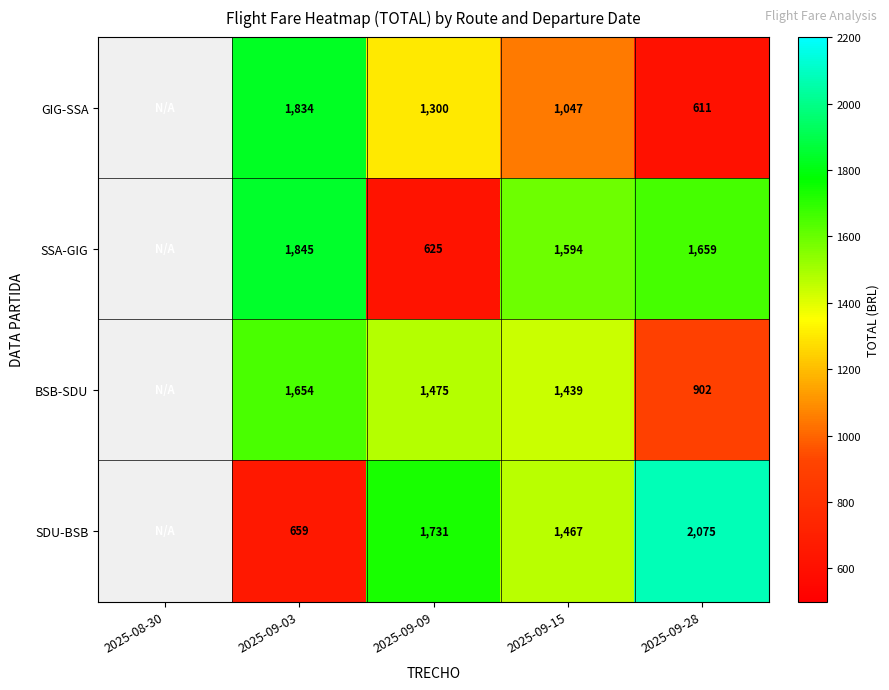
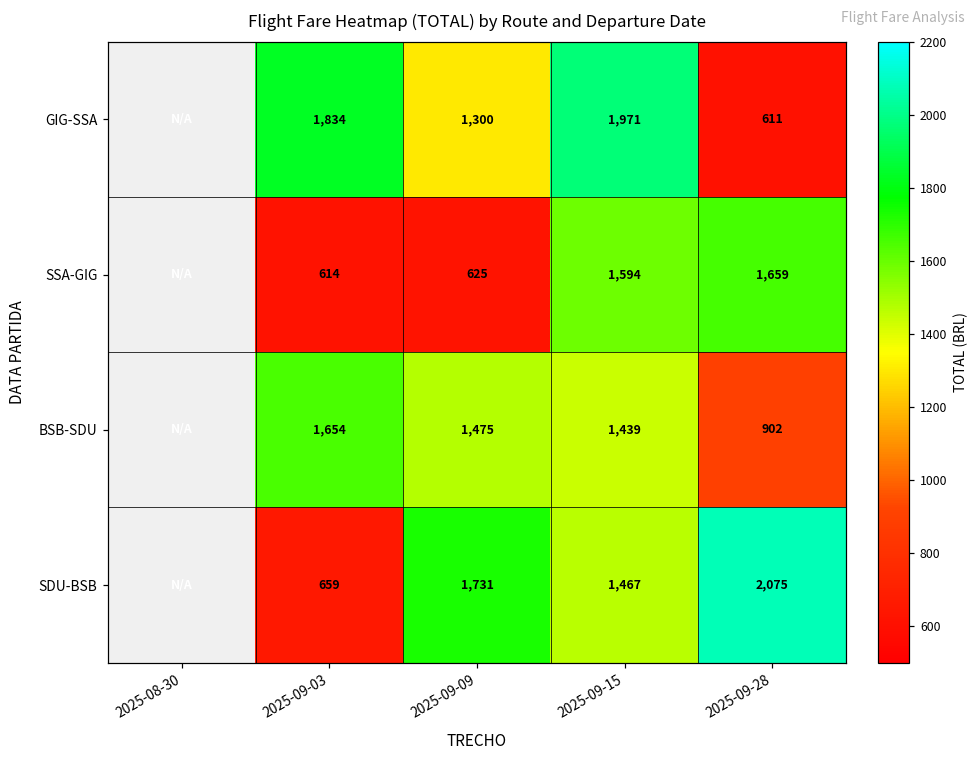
GIG-SSA, 2025-09-15: 1,047 -> 1,971
SSA-GIG, 2025-09-03: 1,845 -> 614
